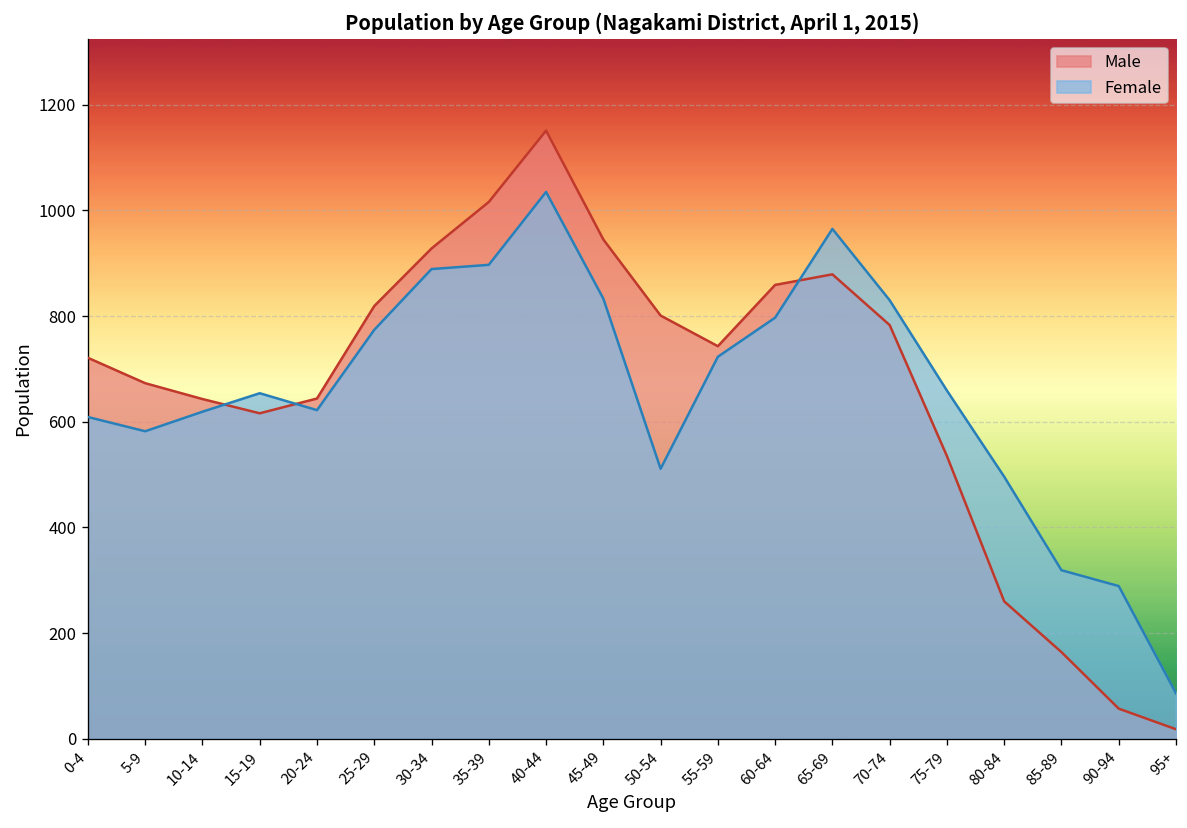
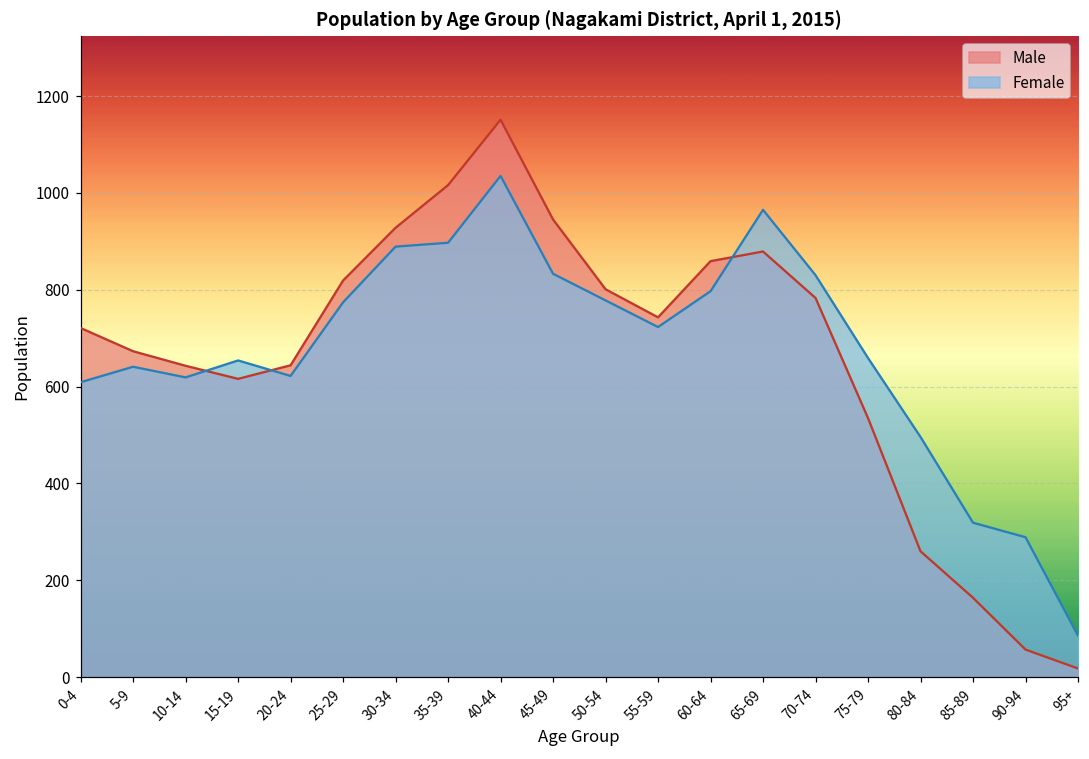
Female, 5-9: 580 -> 640
Female, 50-54: 510 -> 780
